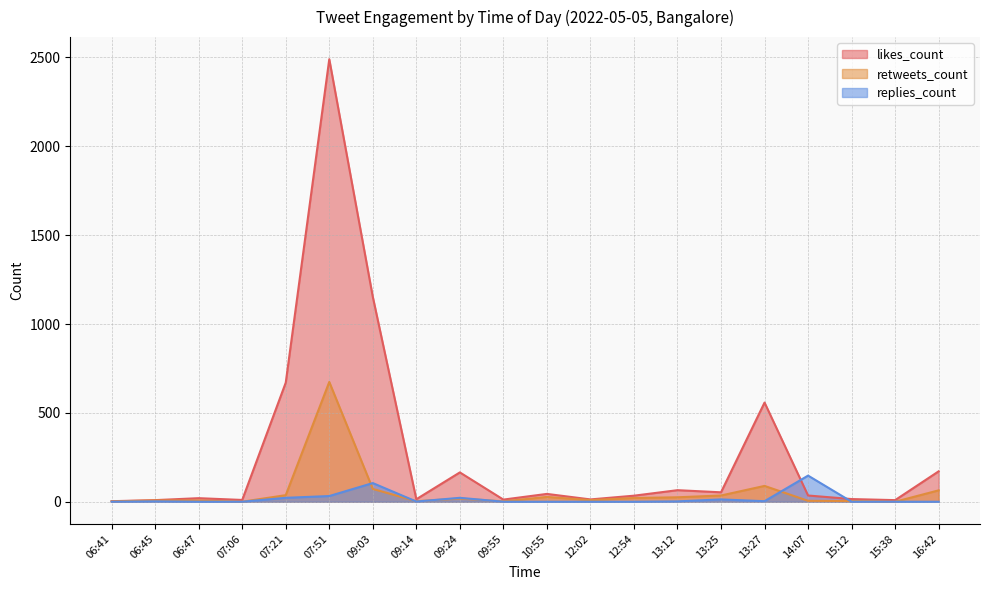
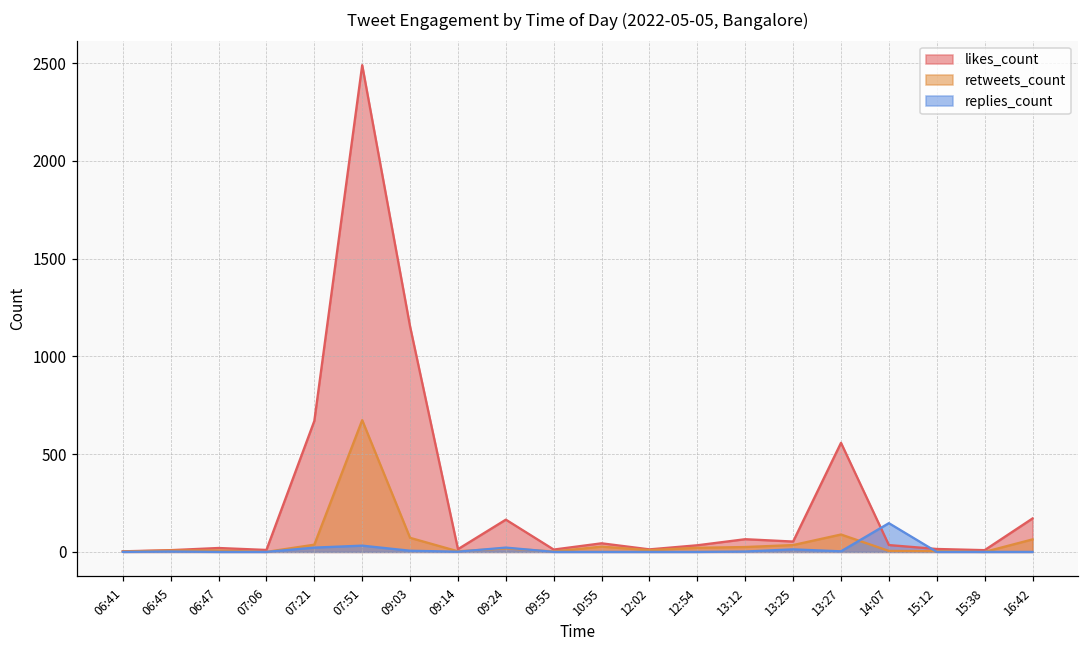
replies_count, 09:03: 110 -> 10
